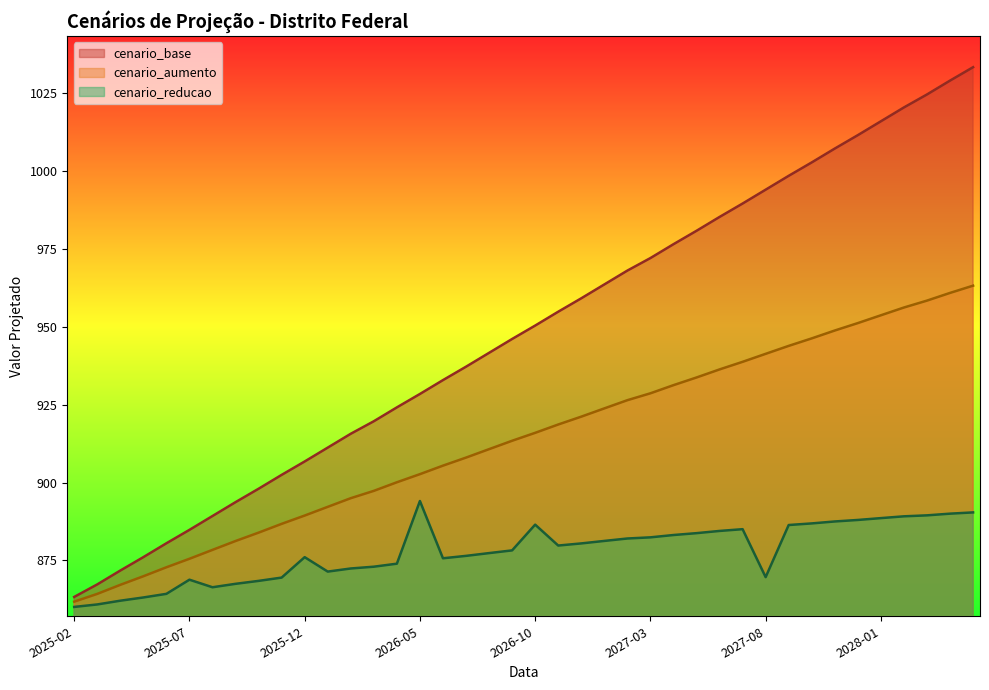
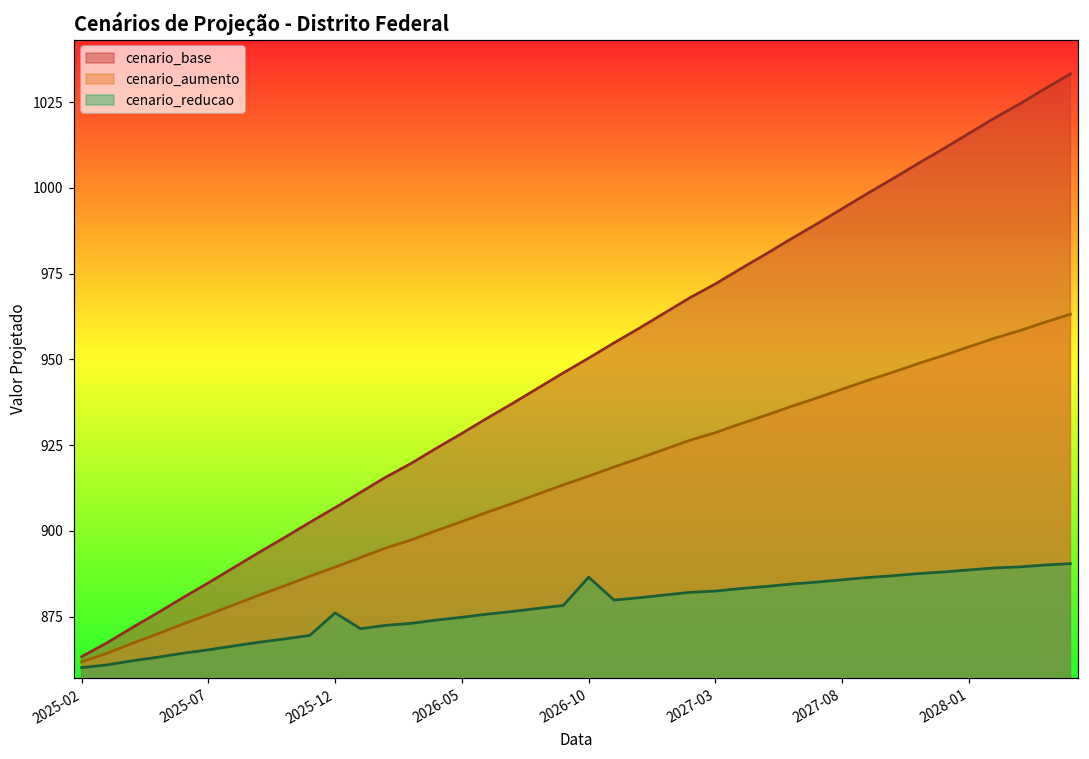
cenario_reducao, 2025-07: 869 -> 865
cenario_reducao, 2026-05: 894 -> 875
cenario_reducao, 2027-08: 870 -> 886
